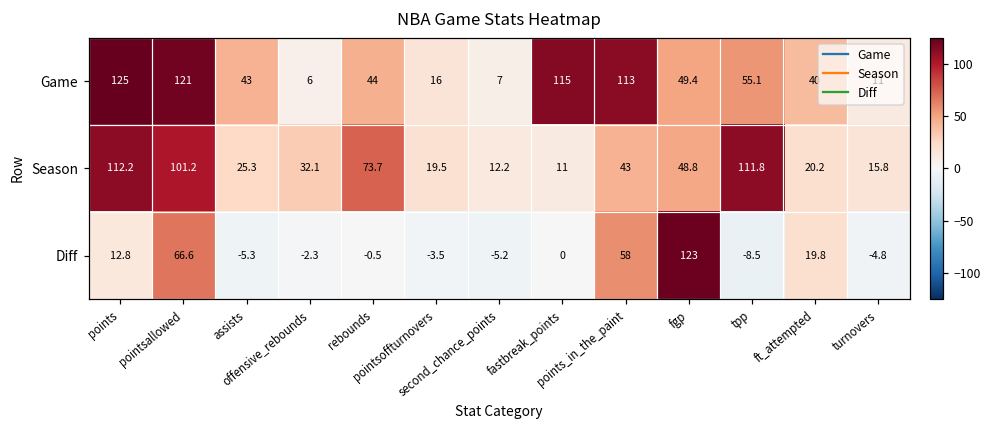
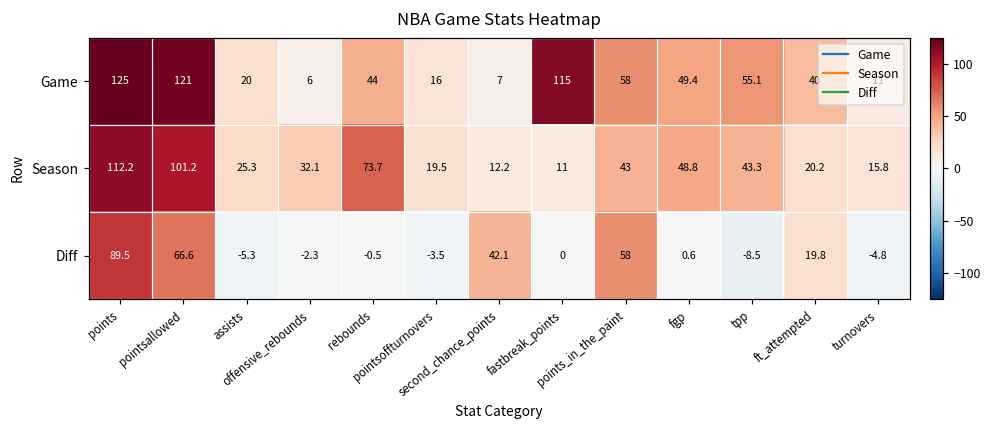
Game, assists: 43 -> 20
Game, points_in_the_paint: 113 -> 58
Season, tpp: 111.8 -> 43.3
Diff, points: 12.8 -> 89.5
Diff, second_chance_points: -5.2 -> 42.1
Diff, fgp: 123 -> 0.6
